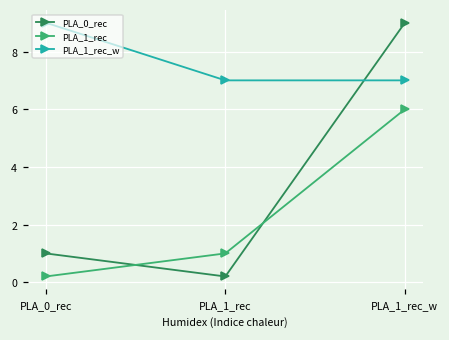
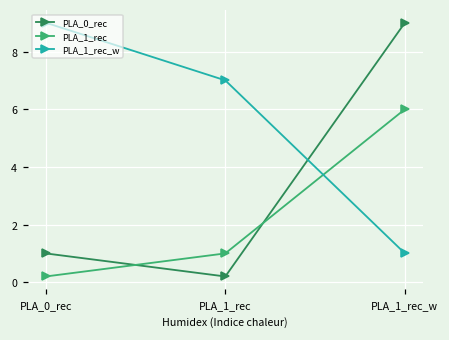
PLA_1_rec_w, PLA_1_rec_w: 7 -> 1
